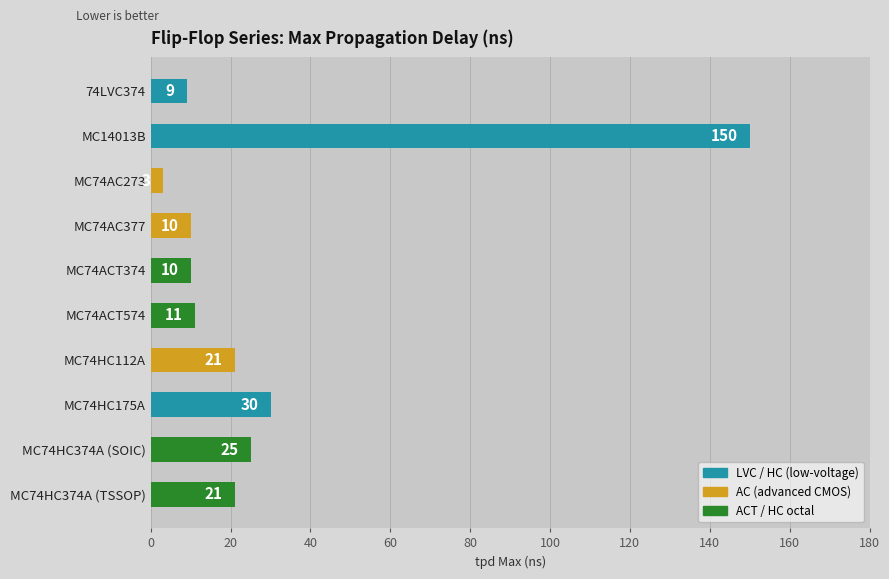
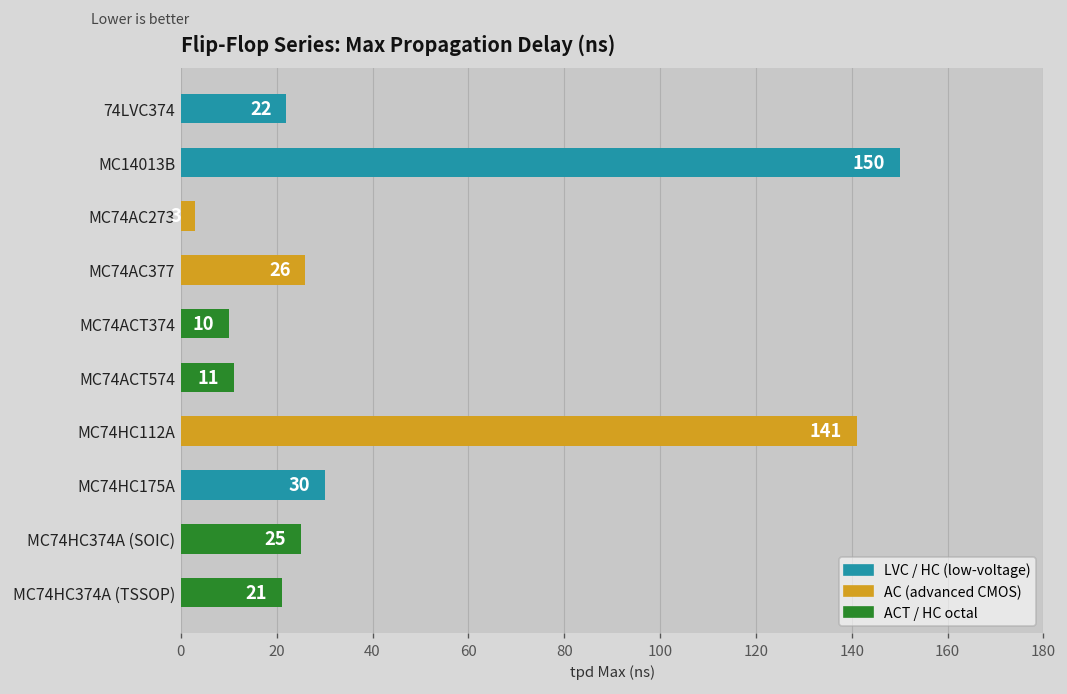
74LVC374: 9 -> 22
MC74AC377: 10 -> 26
MC74HC112A: 21 -> 141
